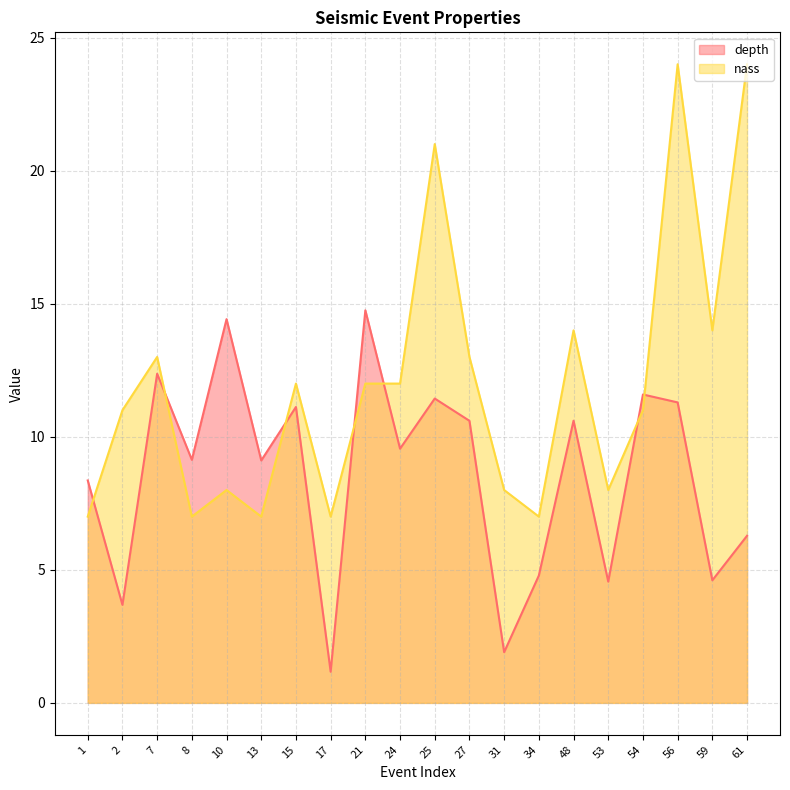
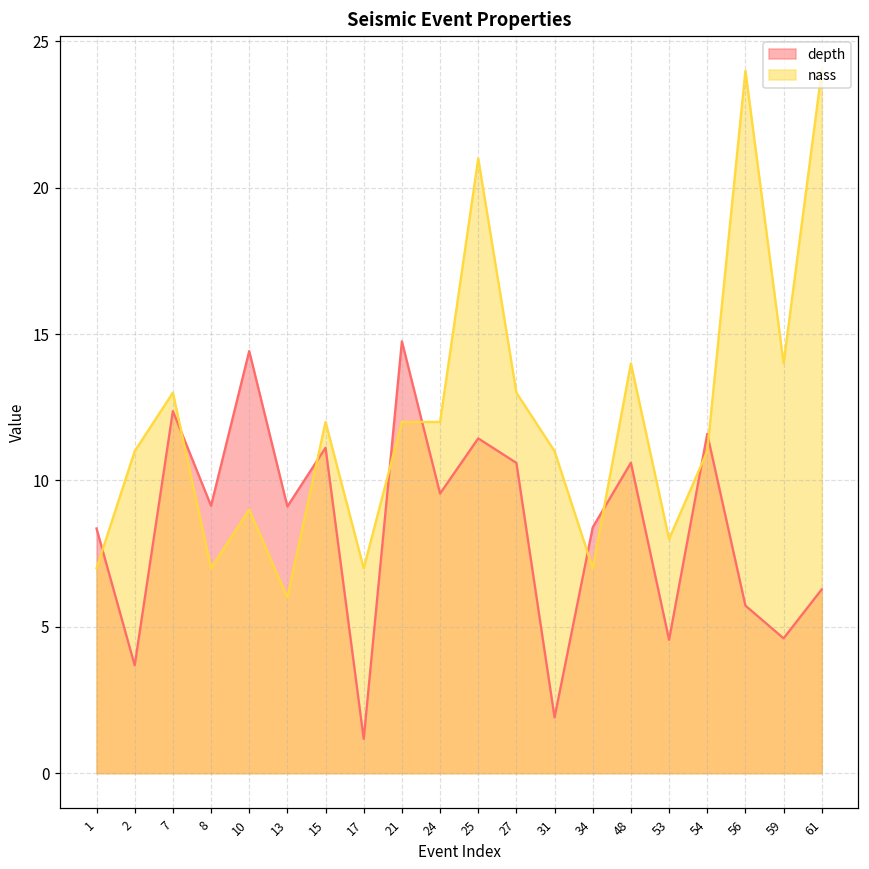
nass, 10: 8 -> 9
nass, 13: 7 -> 6
nass, 31: 8 -> 11
depth, 34: 4.8 -> 8.4
depth, 56: 11.3 -> 5.7
